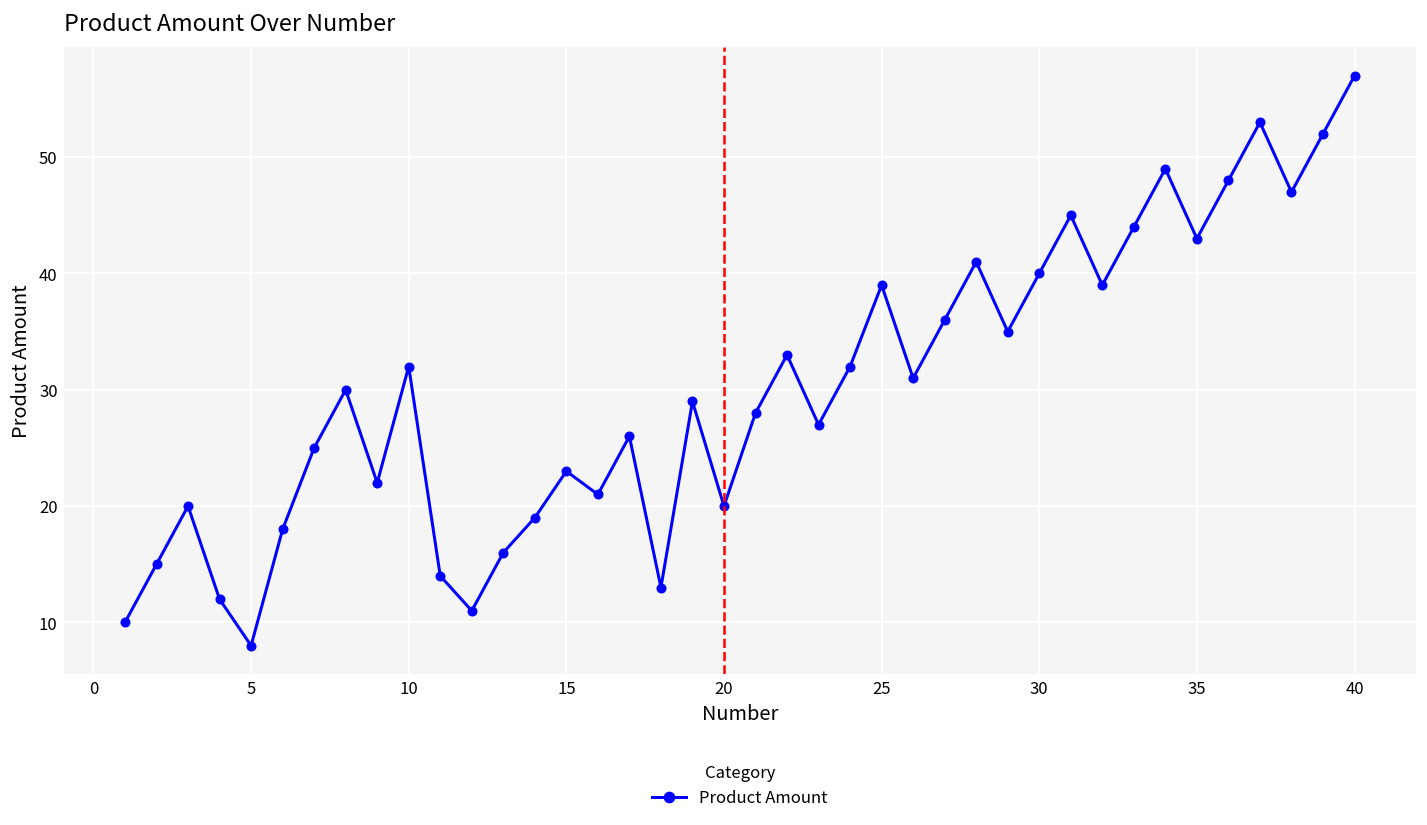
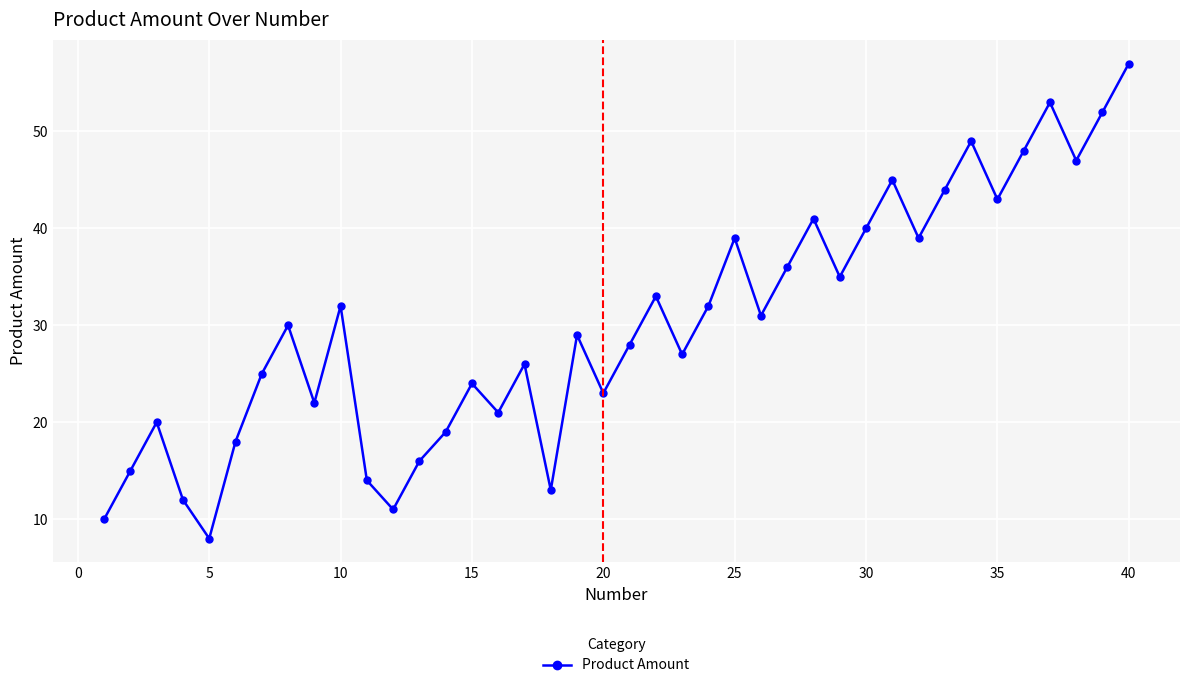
15: 23 -> 24
20: 20 -> 23
